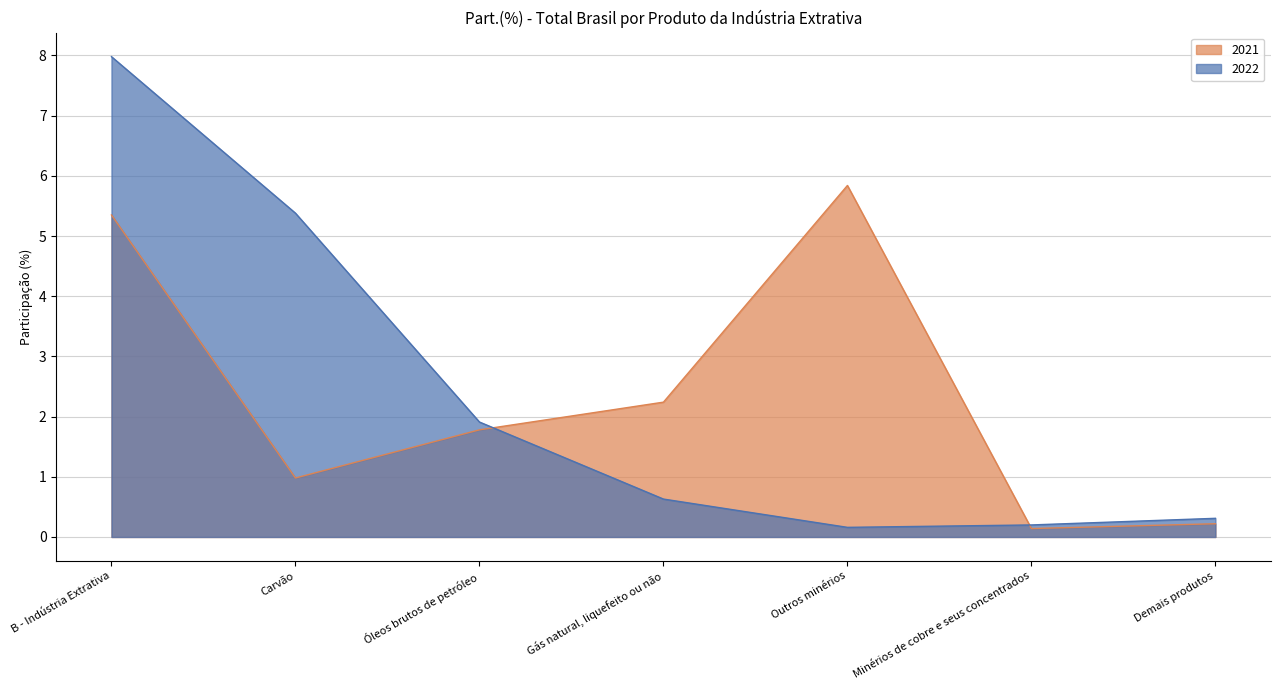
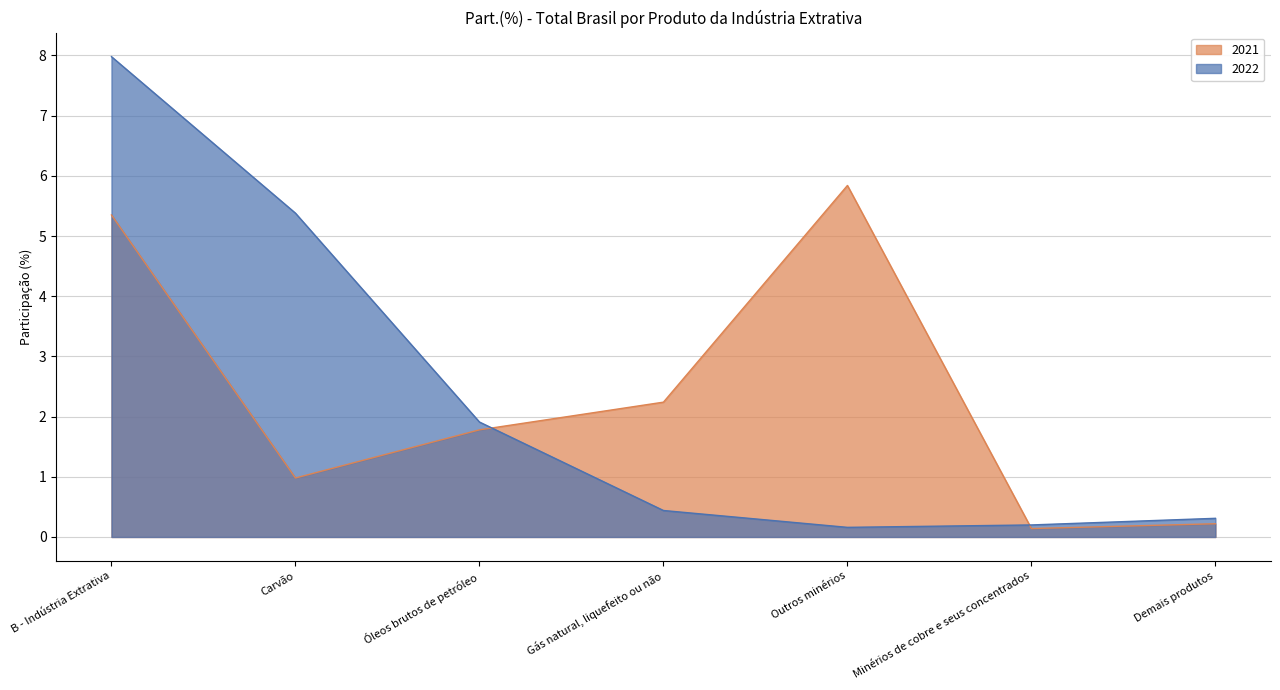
2022, Gás natural, liquefeito ou não: 0.6 -> 0.4
